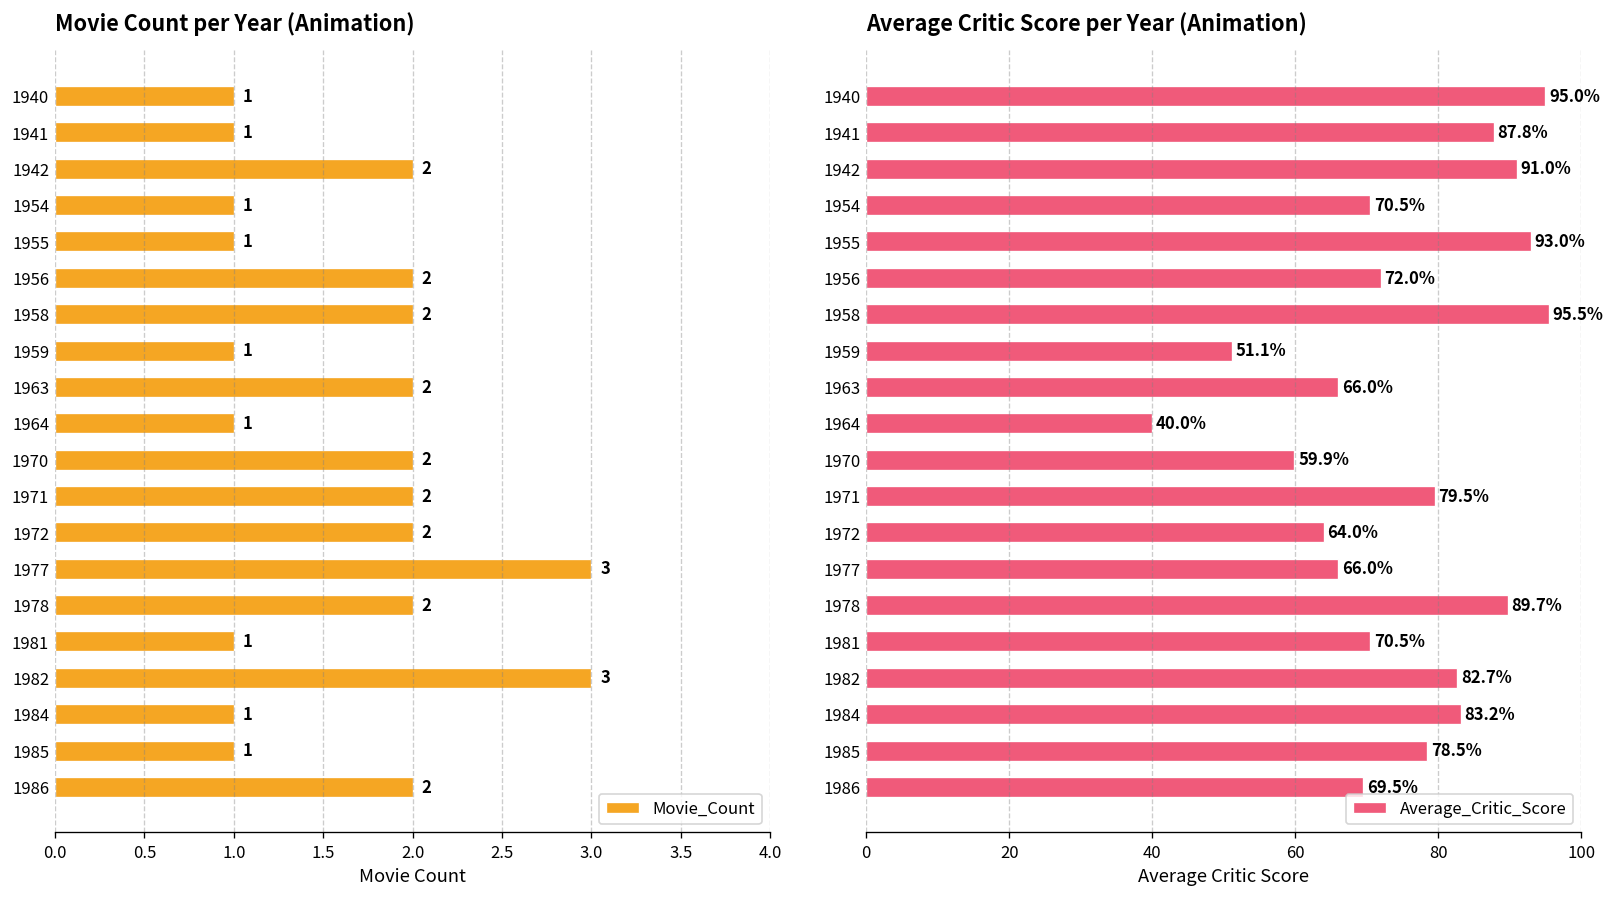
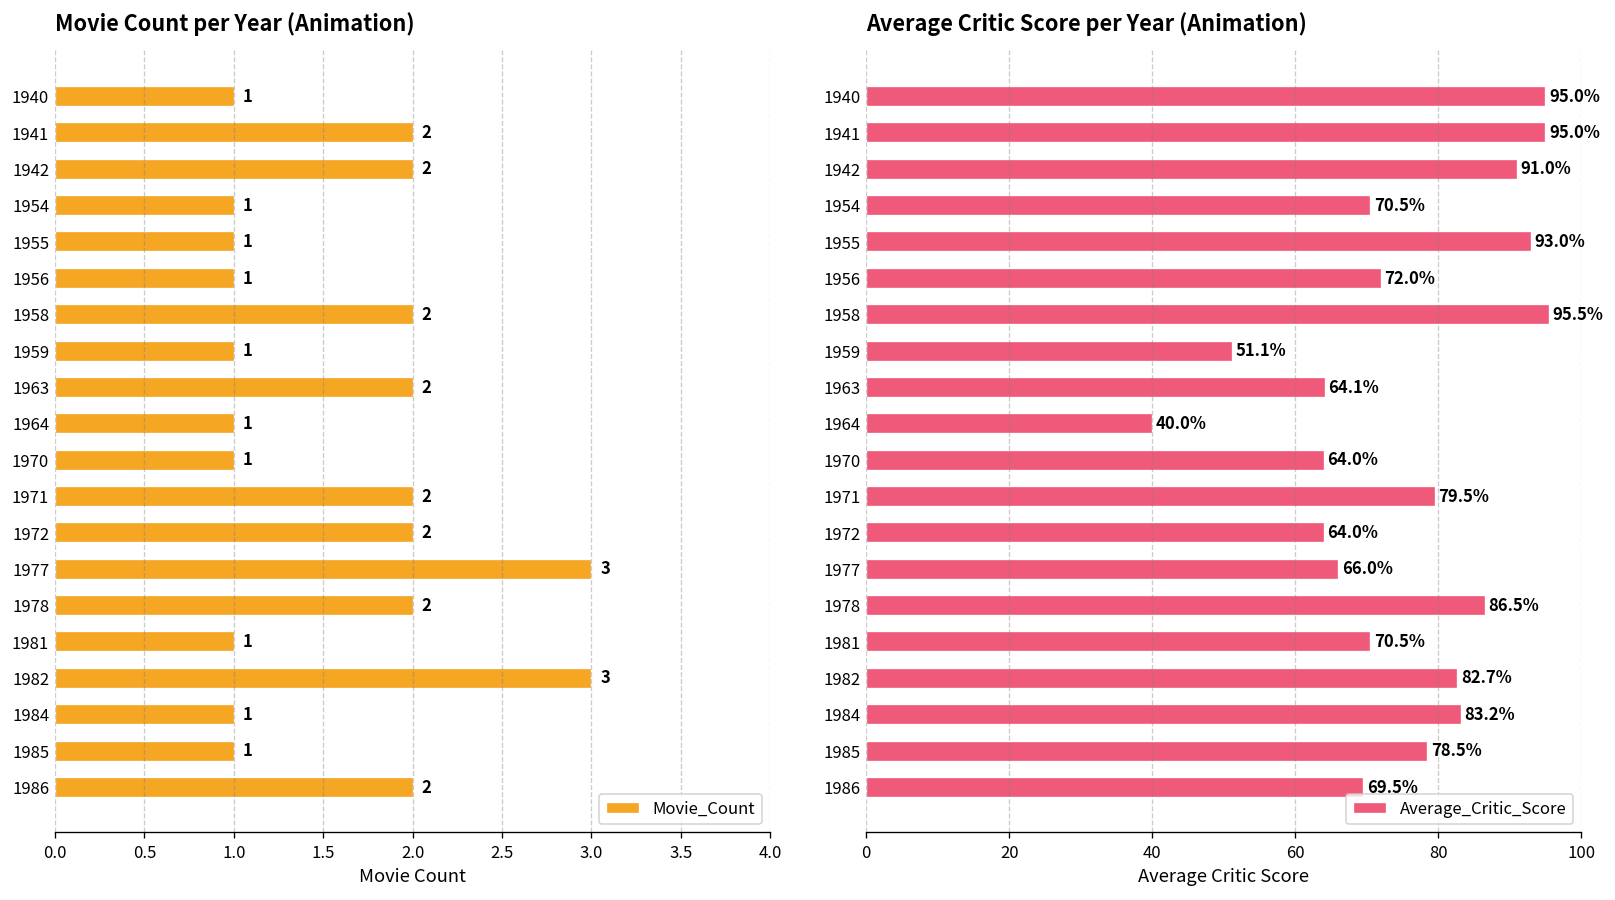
Movie Count per Year (Animation), 1941: 1 -> 2
Movie Count per Year (Animation), 1956: 2 -> 1
Movie Count per Year (Animation), 1970: 2 -> 1
Average Critic Score per Year (Animation), 1941: 87.8% -> 95.0%
Average Critic Score per Year (Animation), 1963: 66.0% -> 64.1%
Average Critic Score per Year (Animation), 1970: 59.9% -> 64.0%
Average Critic Score per Year (Animation), 1978: 89.7% -> 86.5%
